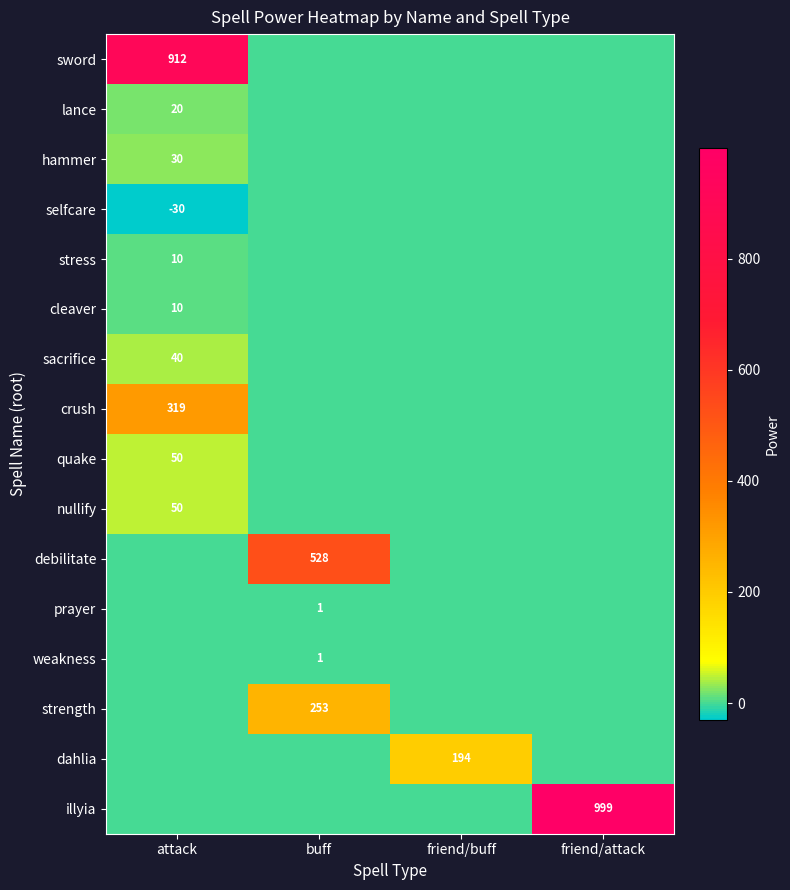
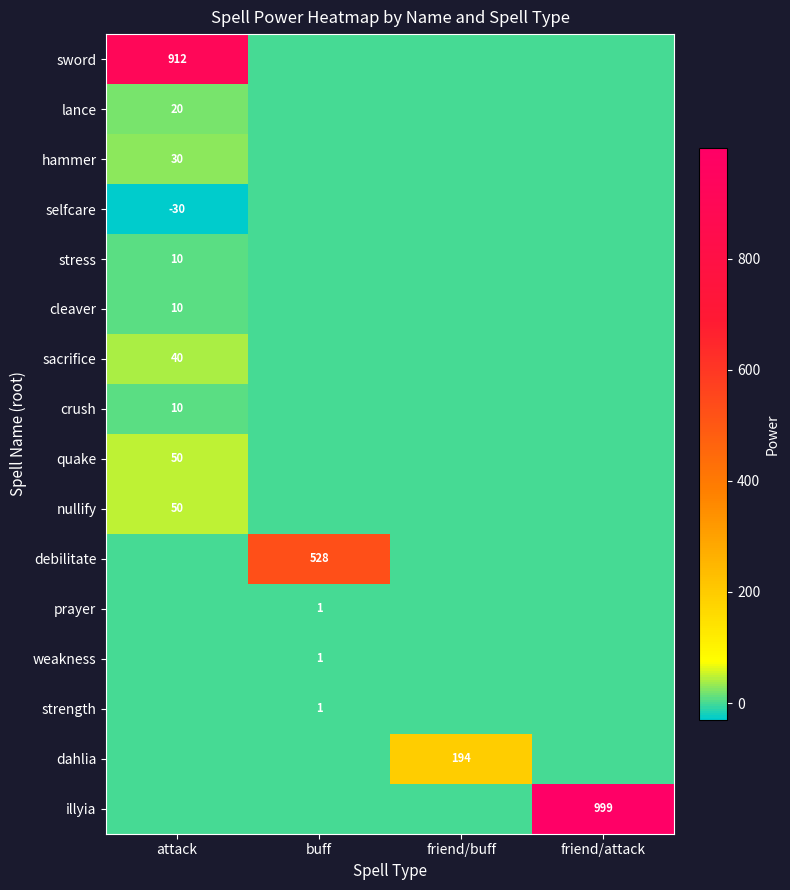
crush, attack: 319 -> 10
strength, buff: 253 -> 1
